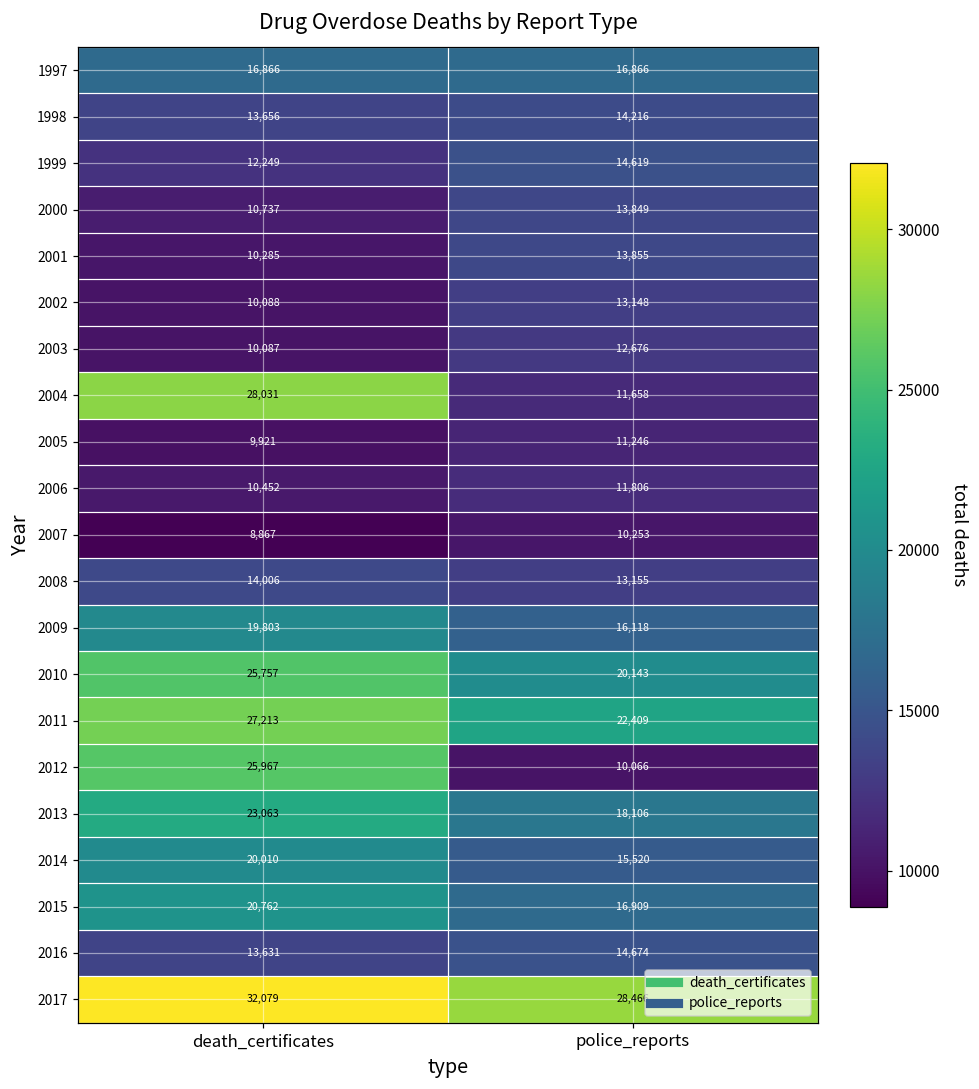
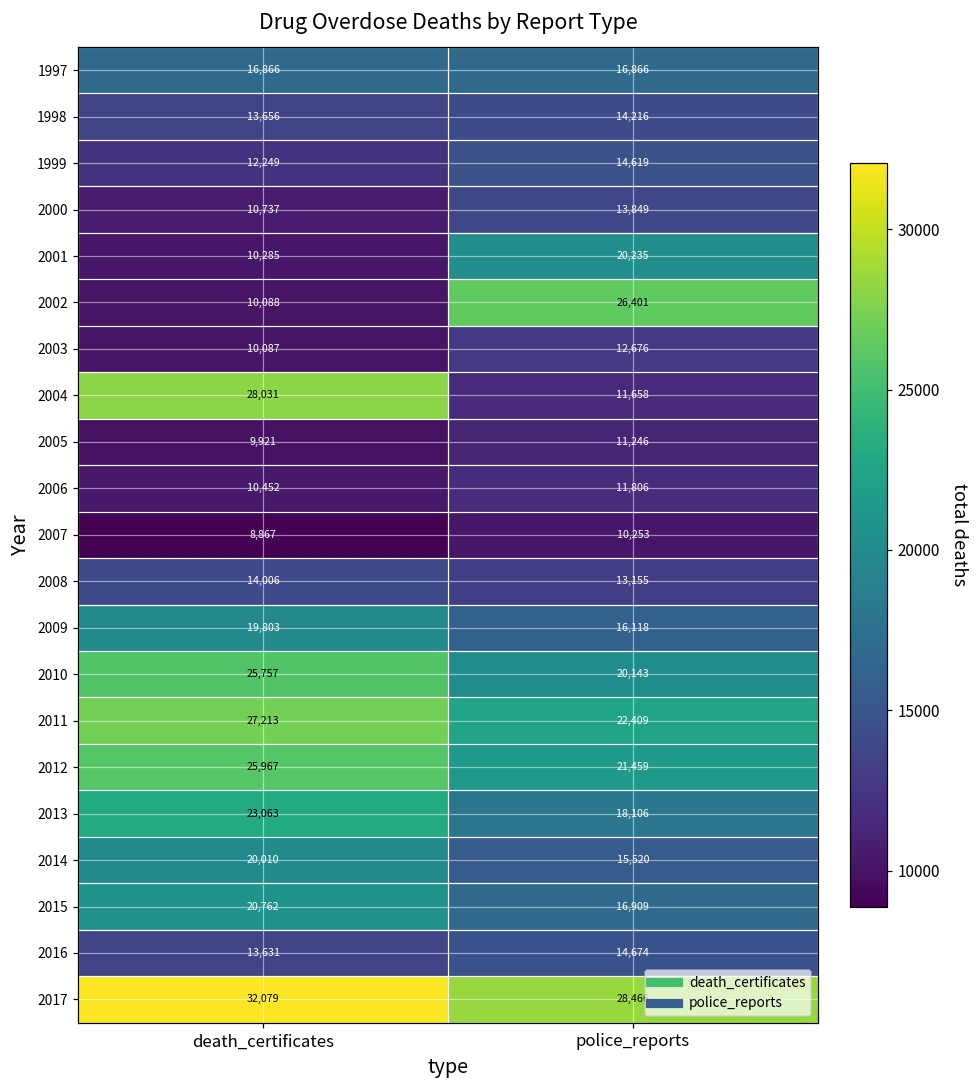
2001, police_reports: 13,855 -> 20,235
2002, police_reports: 13,148 -> 26,401
2012, police_reports: 10,066 -> 21,459
